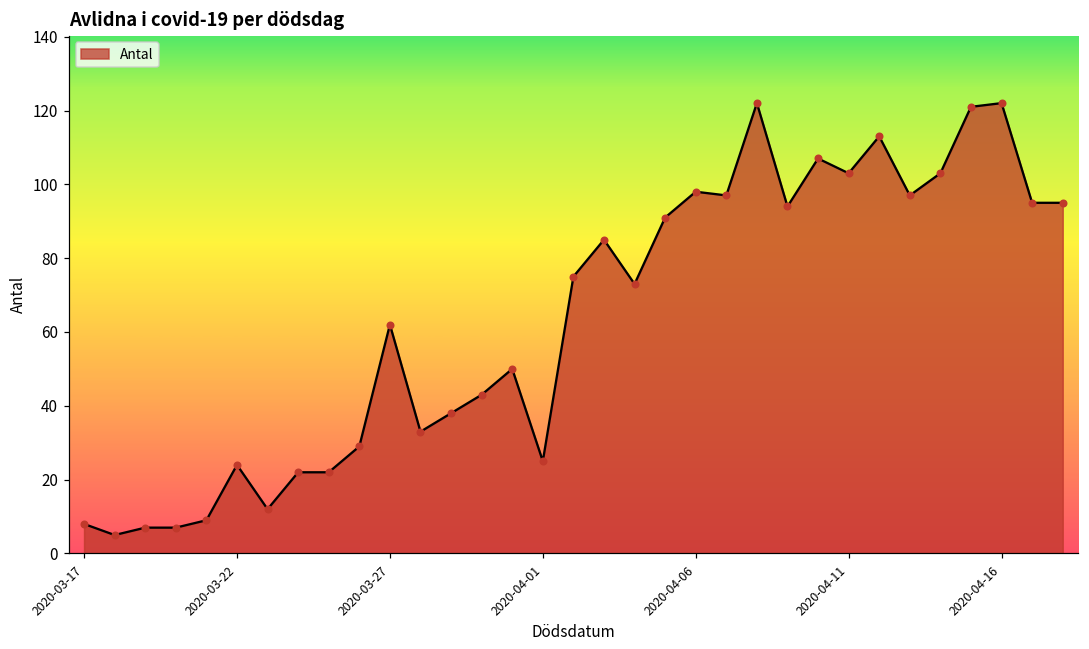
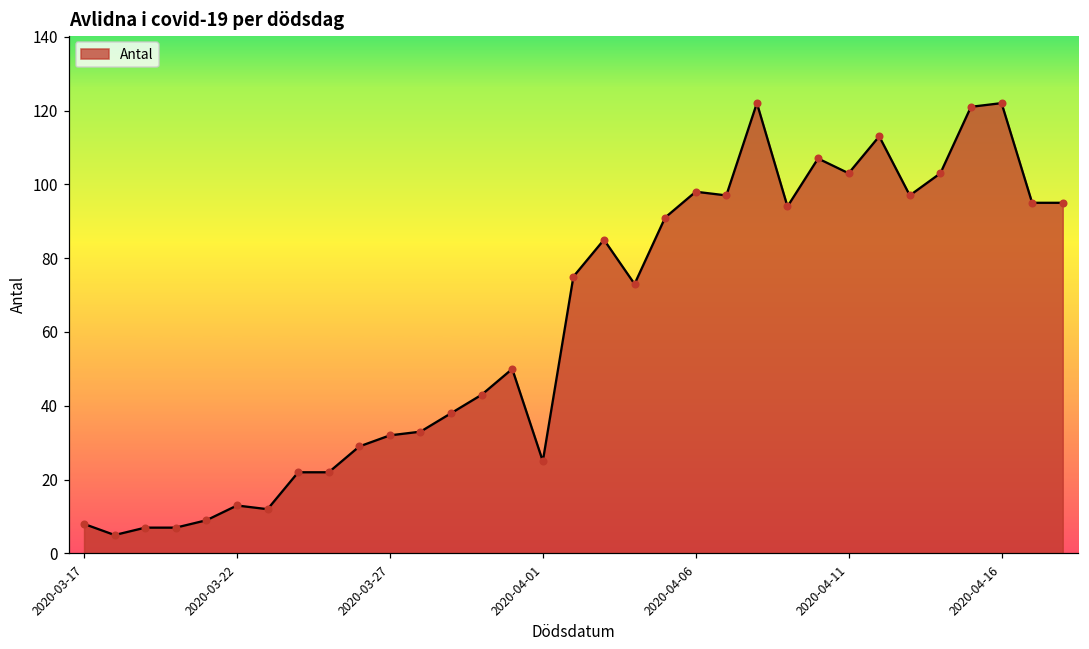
2020-03-22: 24 -> 13
2020-03-27: 62 -> 32
